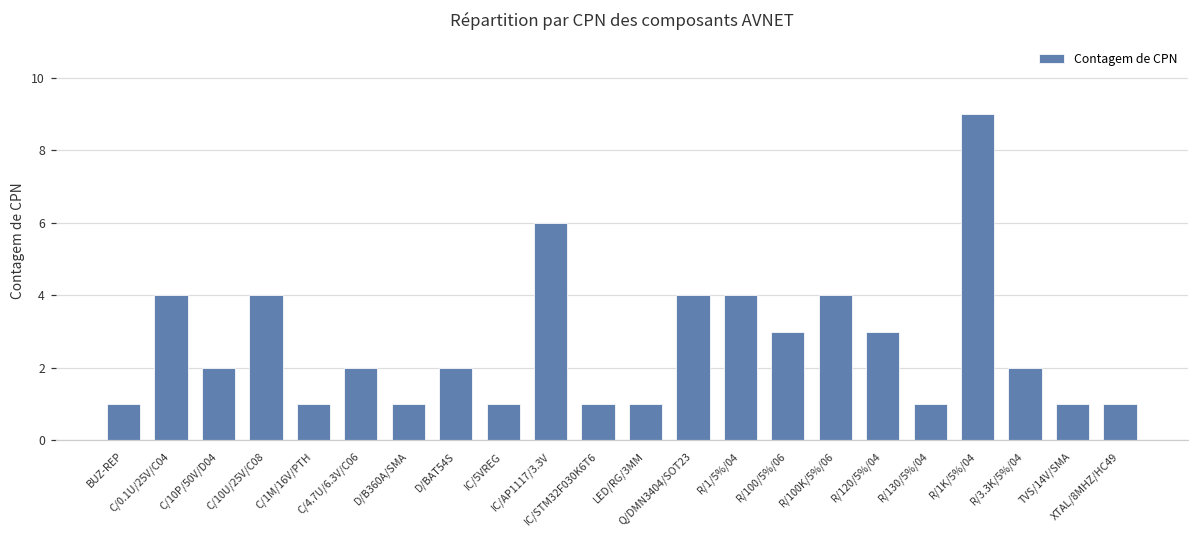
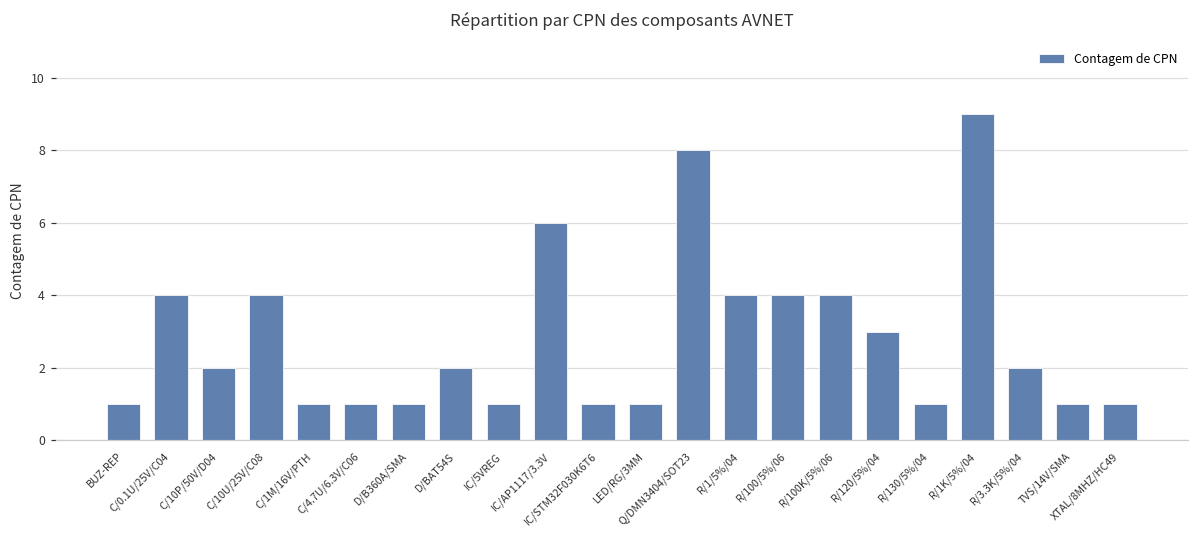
C/4.7U/6.3V/C06: 2 -> 1
Q/DMN3404/SOT23: 4 -> 8
R/100/5%/06: 3 -> 4
